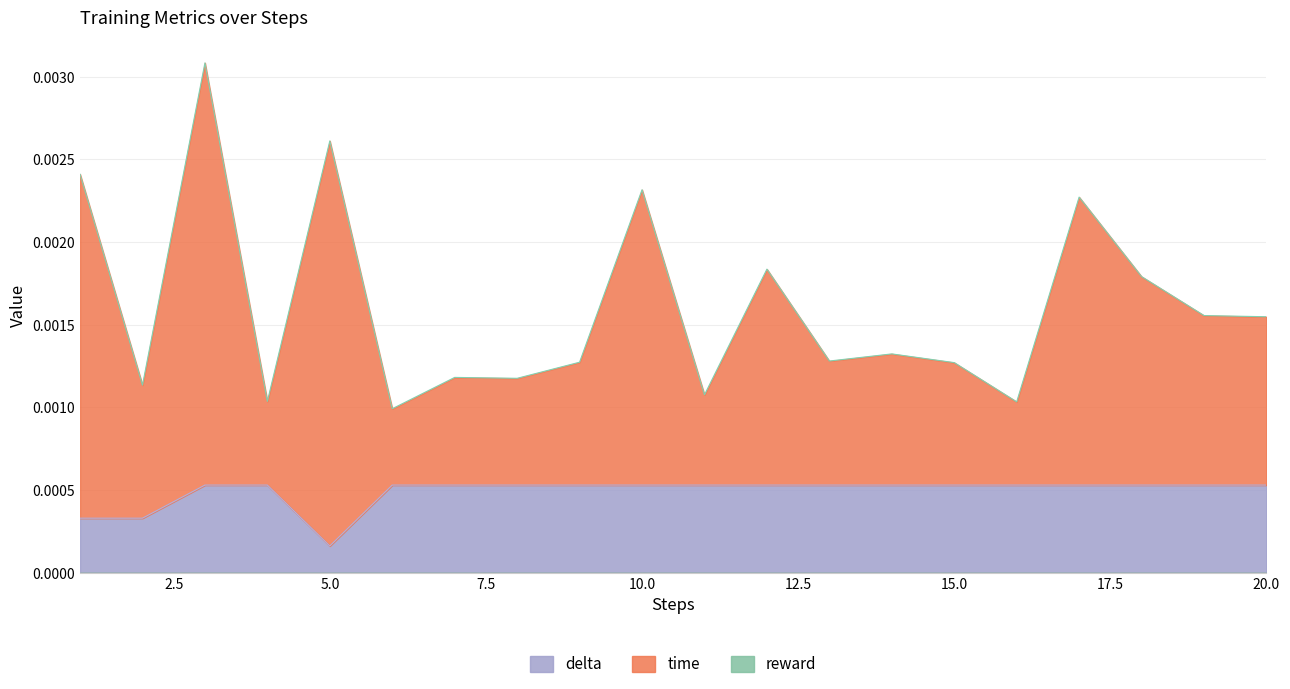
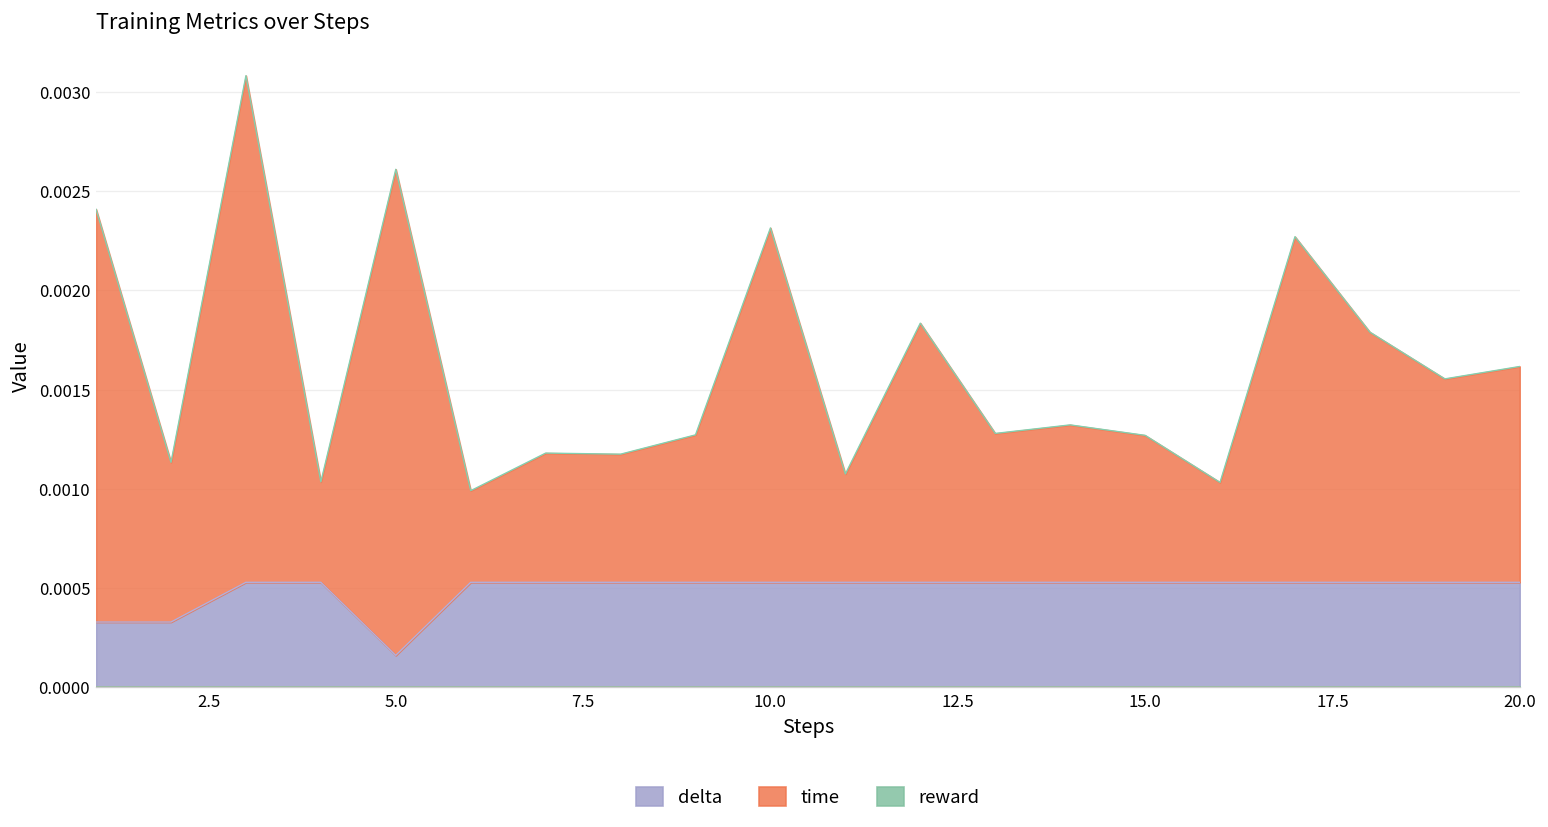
time, 20.0: 0.00102 -> 0.00109
